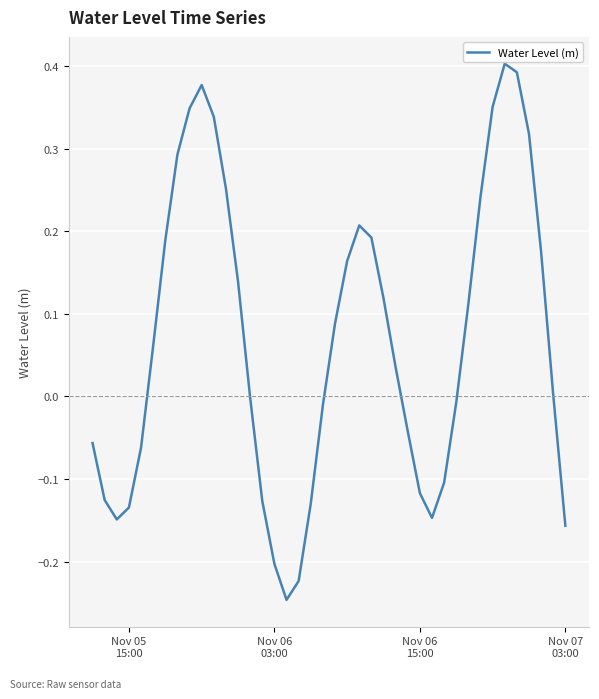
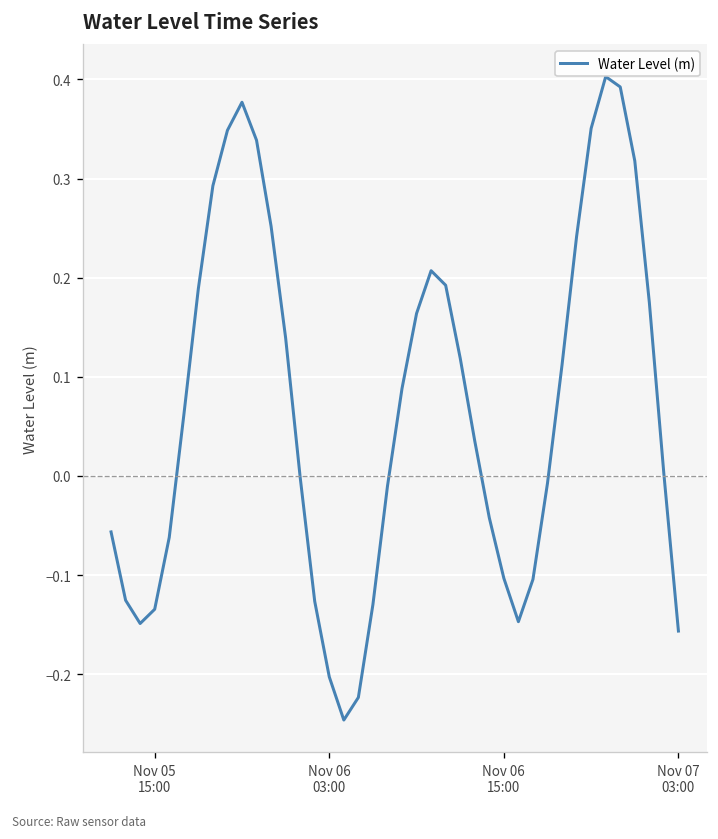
Nov 06 15:00: -0.12 -> -0.10
